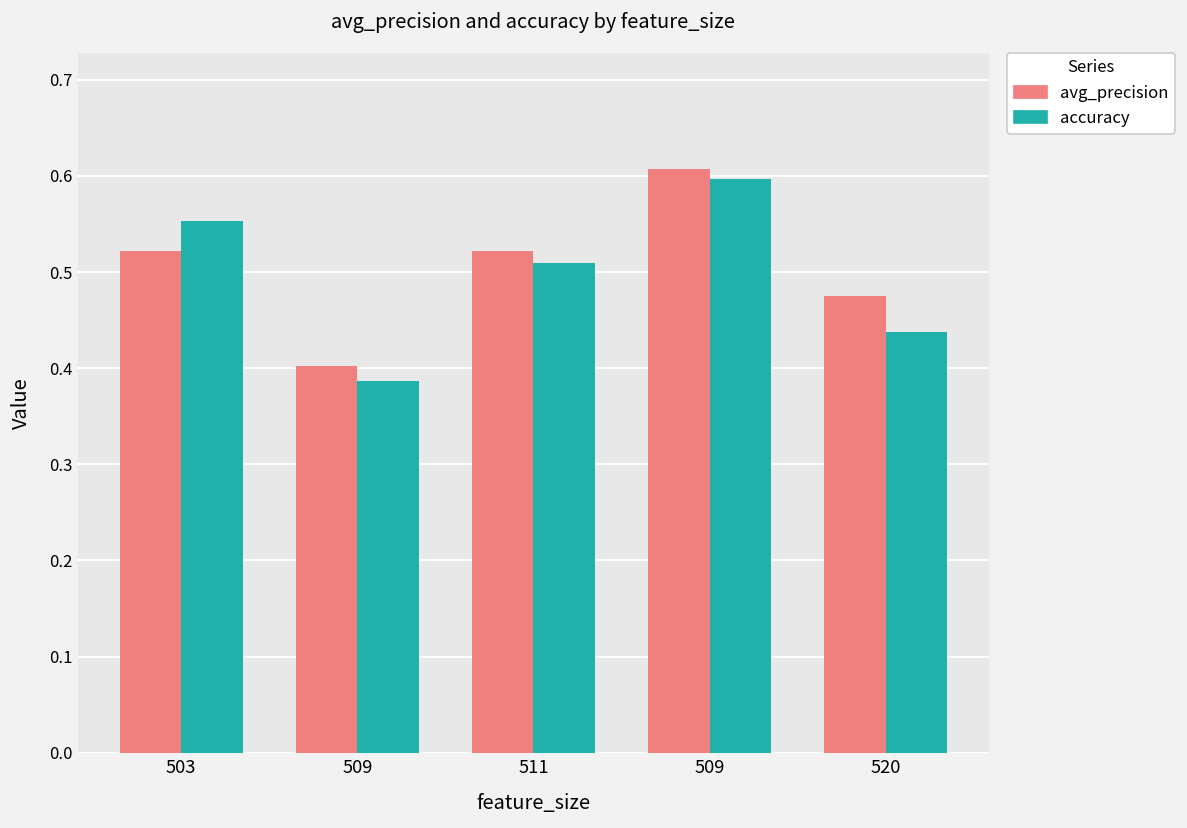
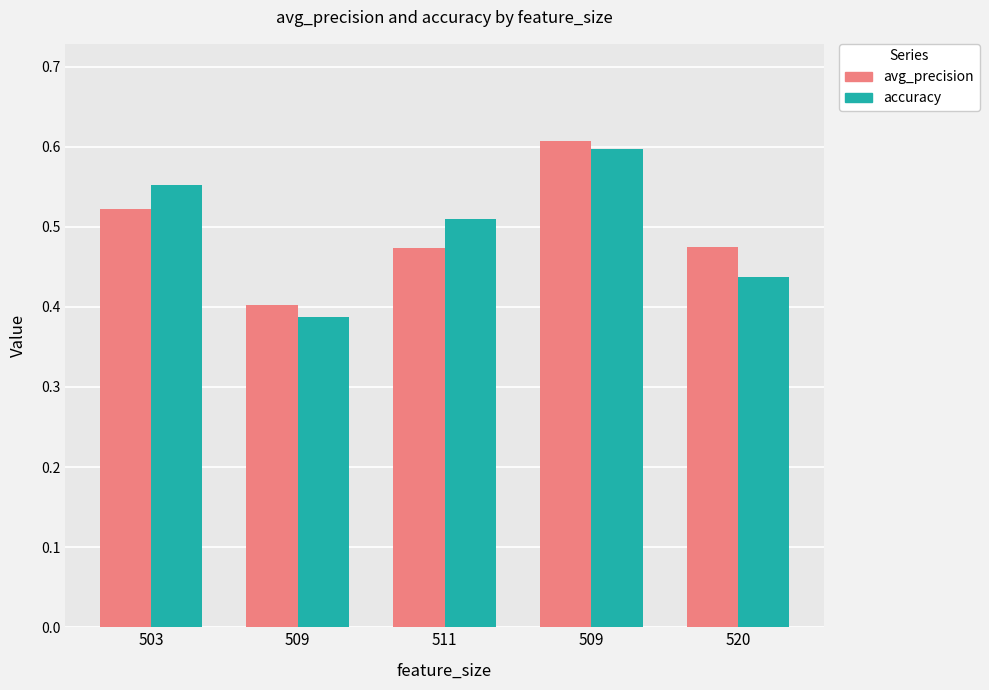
avg_precision, 511: 0.52 -> 0.47
